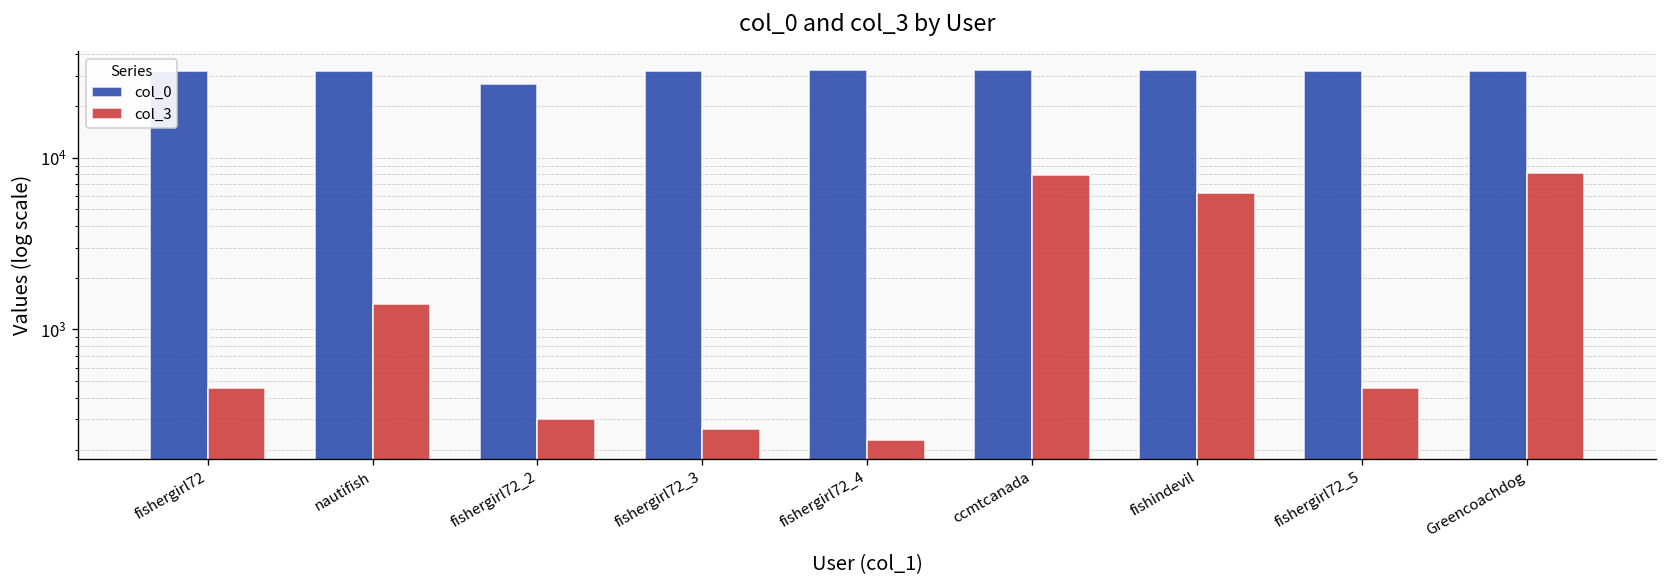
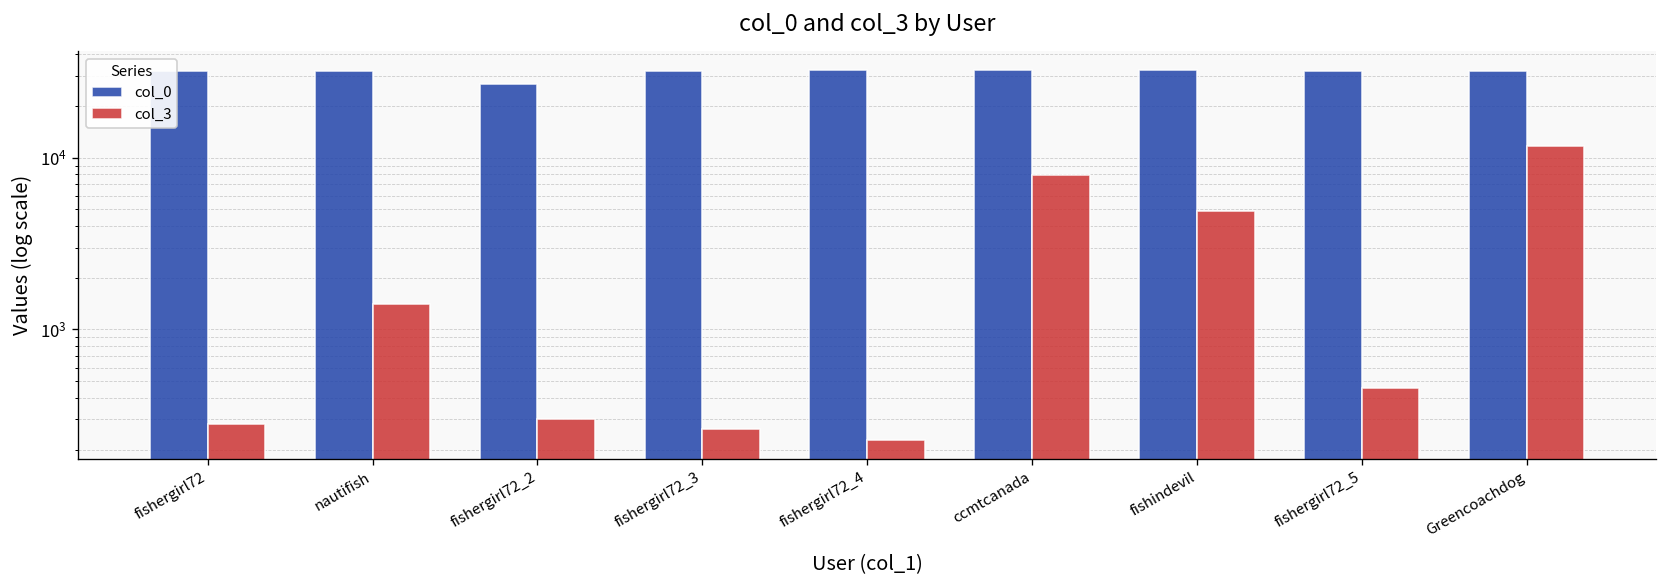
col_3, fishergirl72: 460 -> 280
col_3, fishindevil: 6000 -> 4900
col_3, Greencoachdog: 8000 -> 12000
